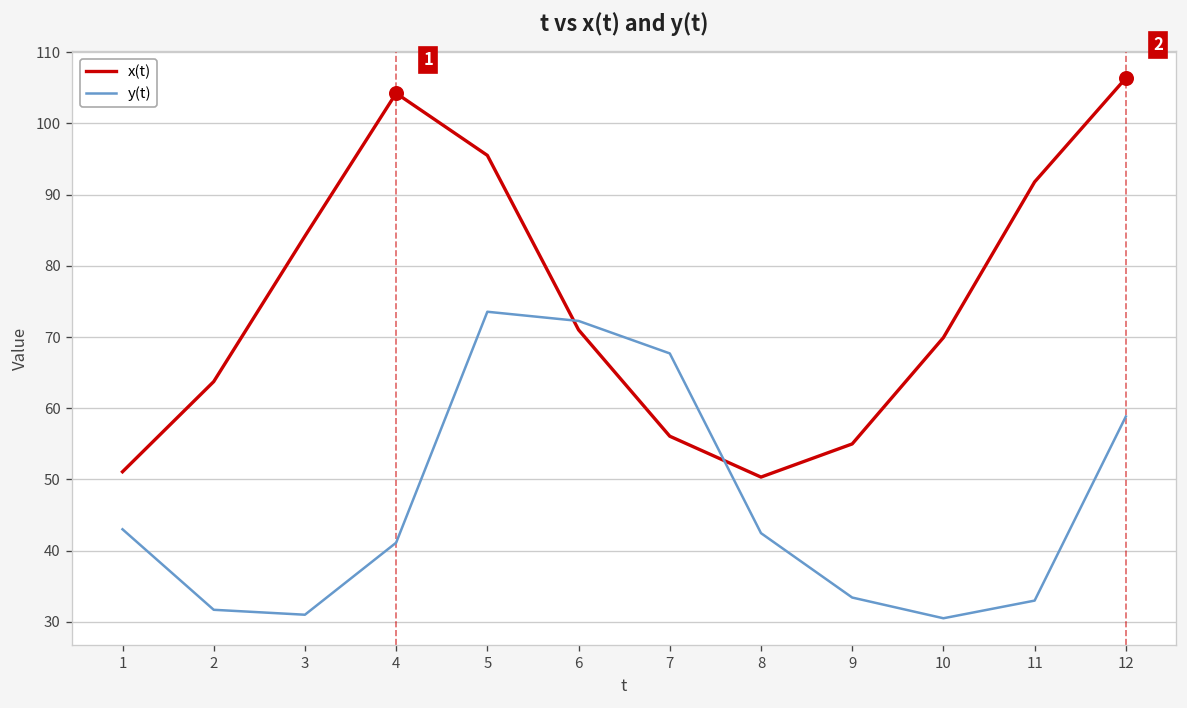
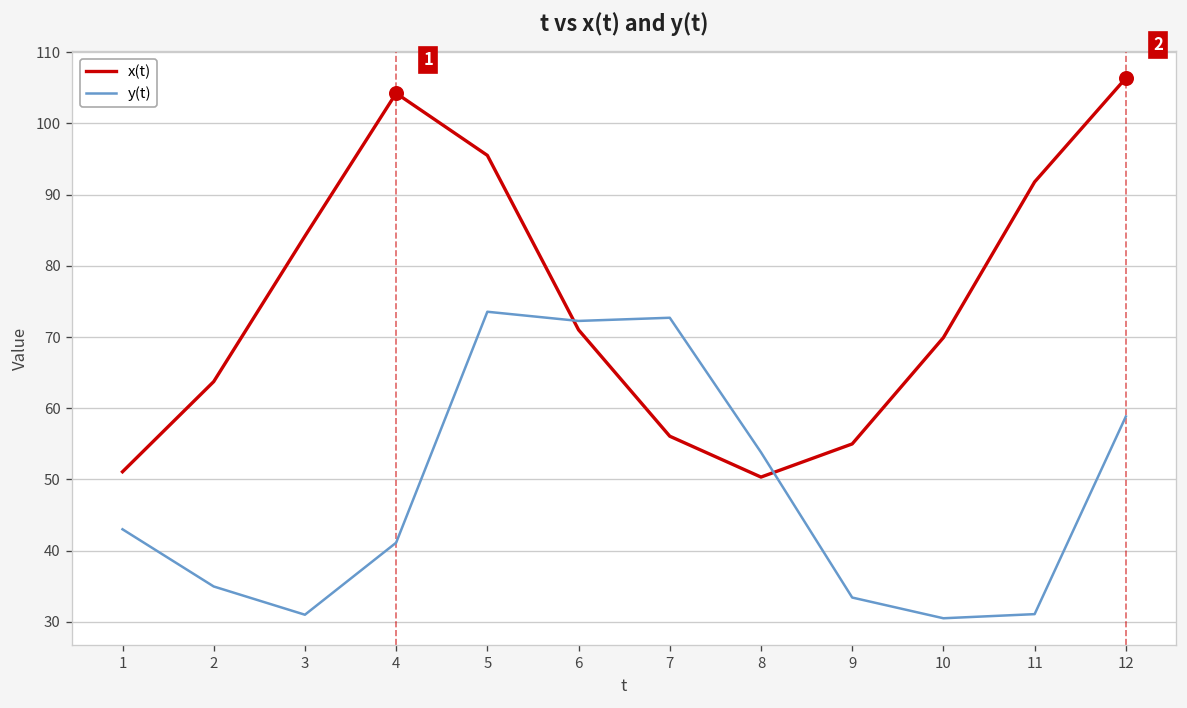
y(t), 2: 32 -> 35
y(t), 7: 68 -> 73
y(t), 8: 42 -> 54
y(t), 11: 33 -> 31
